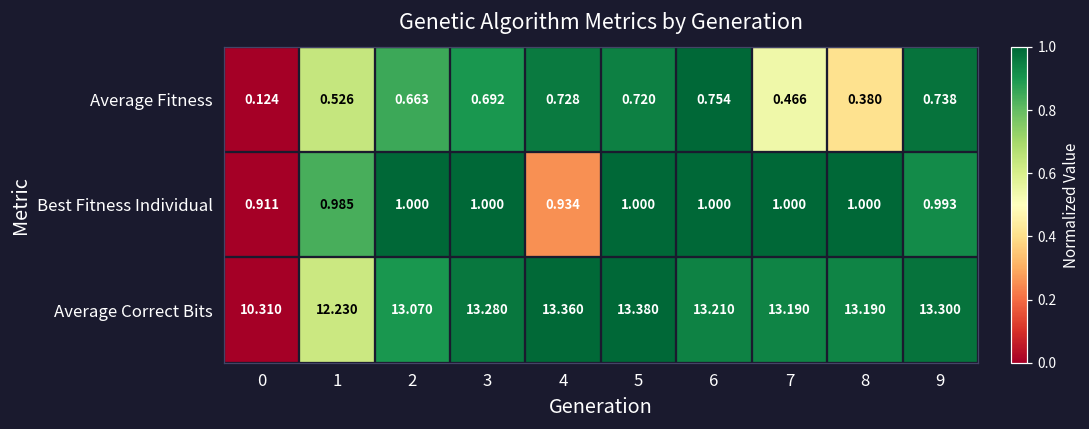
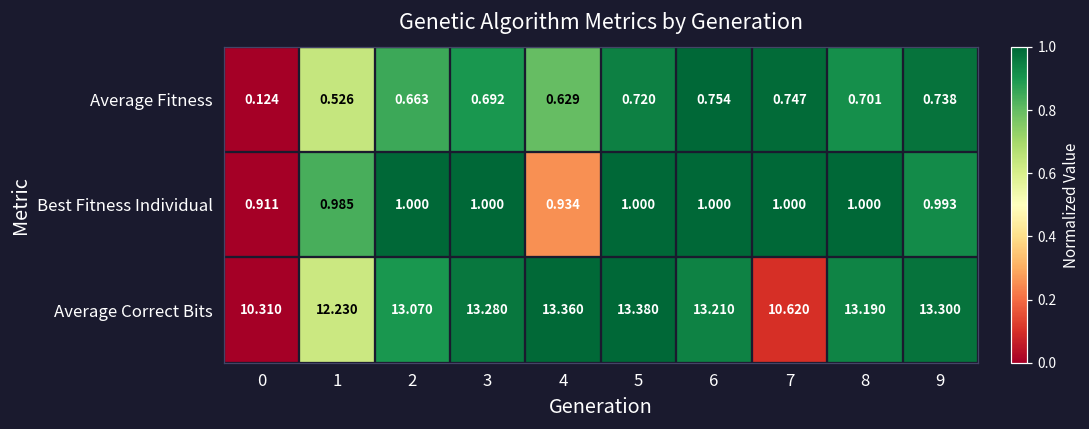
Average Fitness, 4: 0.728 -> 0.629
Average Fitness, 7: 0.466 -> 0.747
Average Fitness, 8: 0.380 -> 0.701
Average Correct Bits, 7: 13.190 -> 10.620
